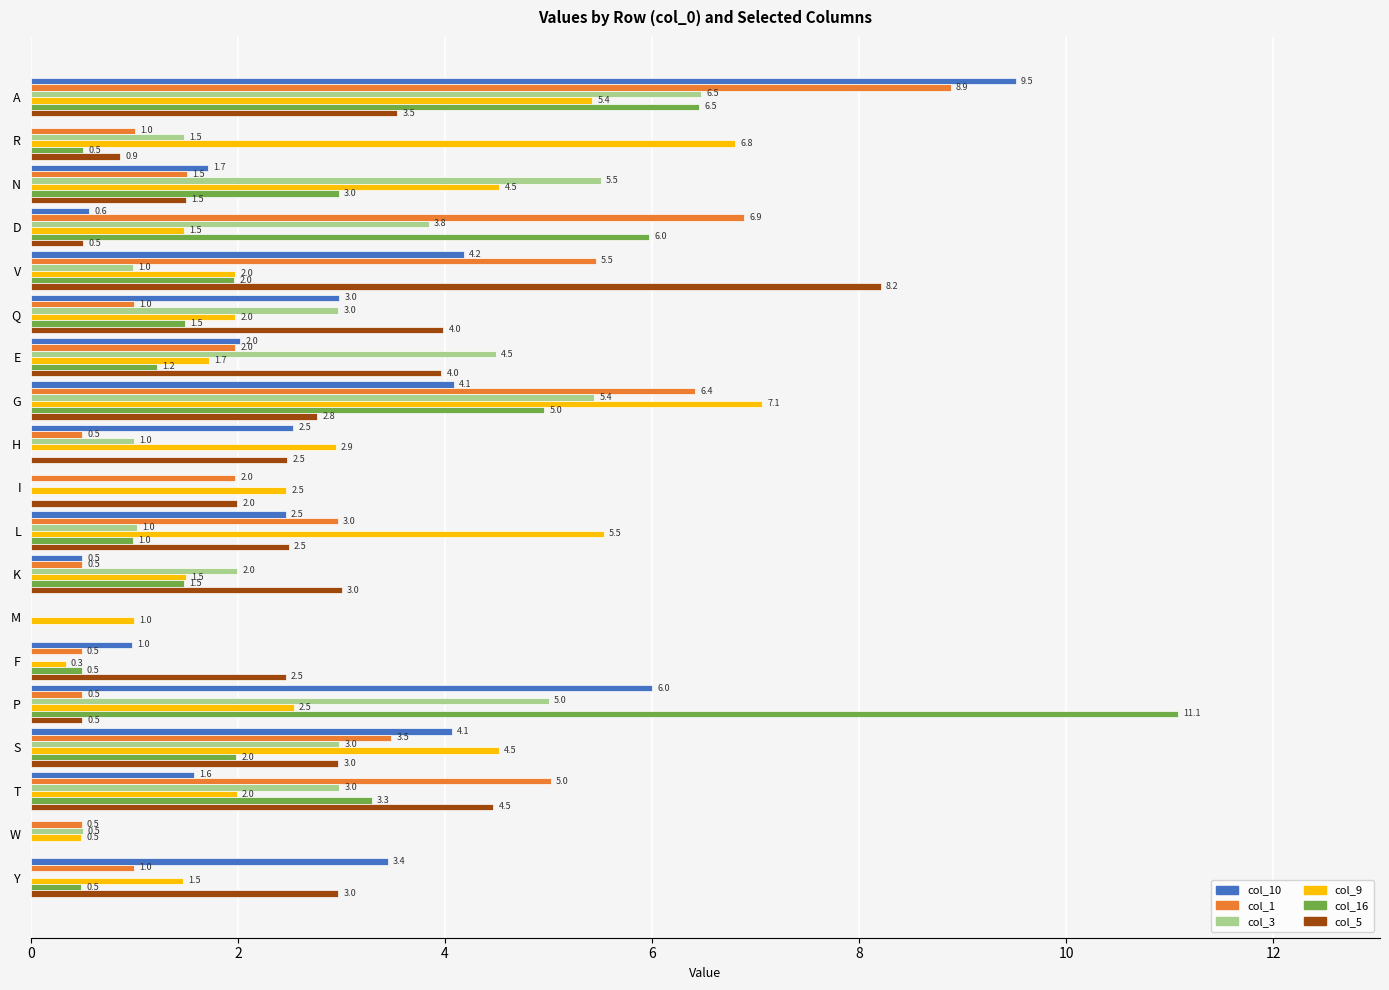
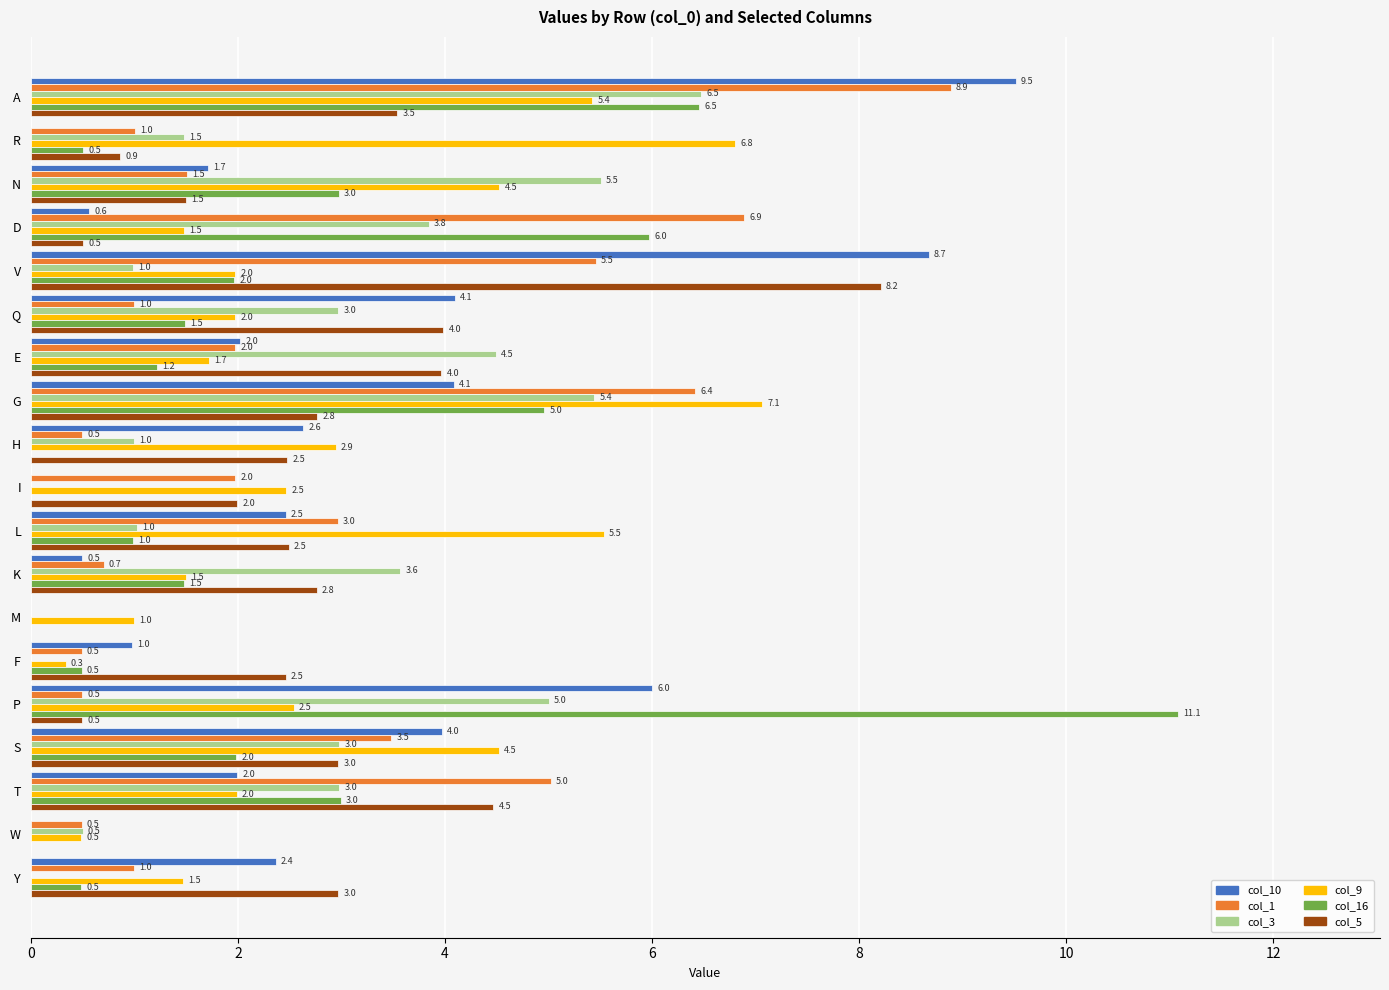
col_10, V: 4.2 -> 8.7
col_10, Q: 3.0 -> 4.1
col_10, H: 2.5 -> 2.6
col_1, K: 0.5 -> 0.7
col_3, K: 2.0 -> 3.6
col_5, K: 3.0 -> 2.8
col_10, S: 4.1 -> 4.0
col_10, T: 1.6 -> 2.0
col_16, T: 3.3 -> 3.0
col_10, Y: 3.4 -> 2.4
